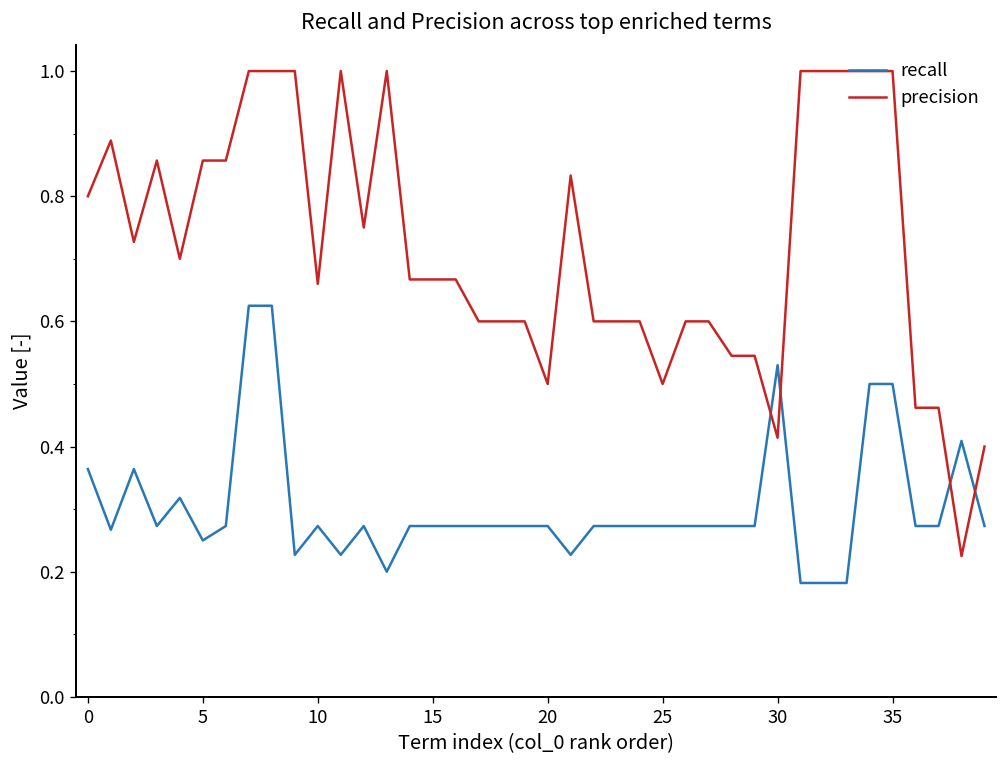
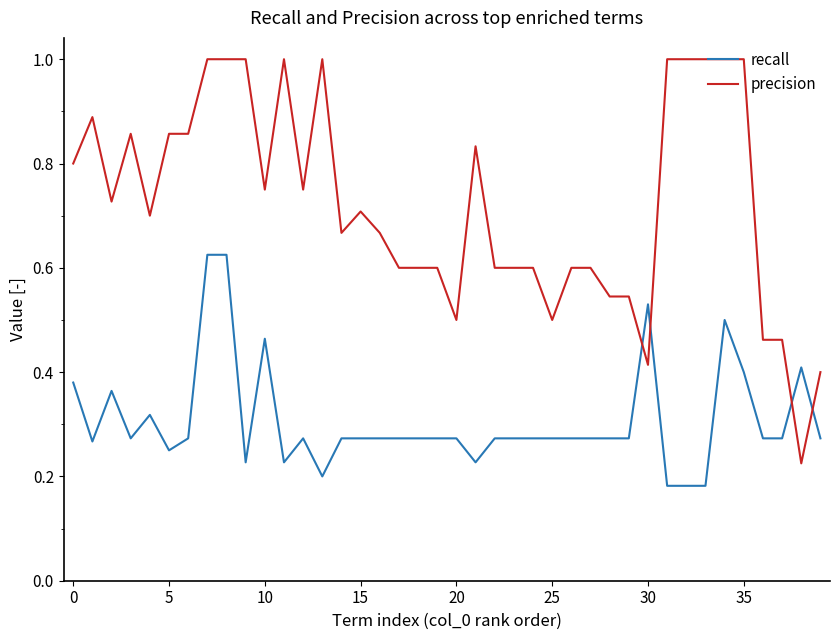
recall, 0: 0.36 -> 0.38
recall, 10: 0.27 -> 0.46
precision, 10: 0.66 -> 0.75
precision, 15: 0.67 -> 0.71
recall, 35: 0.5 -> 0.4
